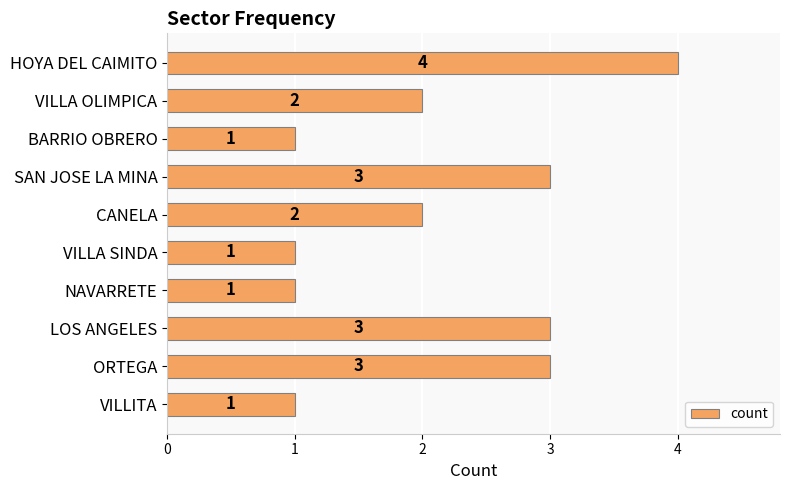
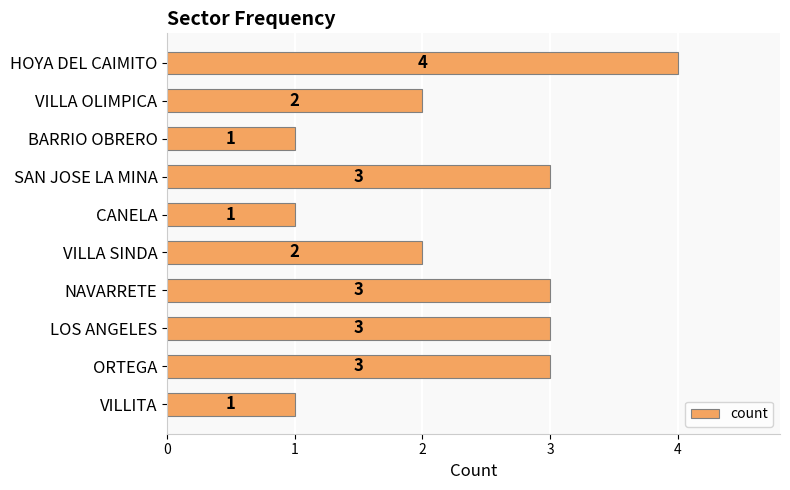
CANELA: 2 -> 1
VILLA SINDA: 1 -> 2
NAVARRETE: 1 -> 3
